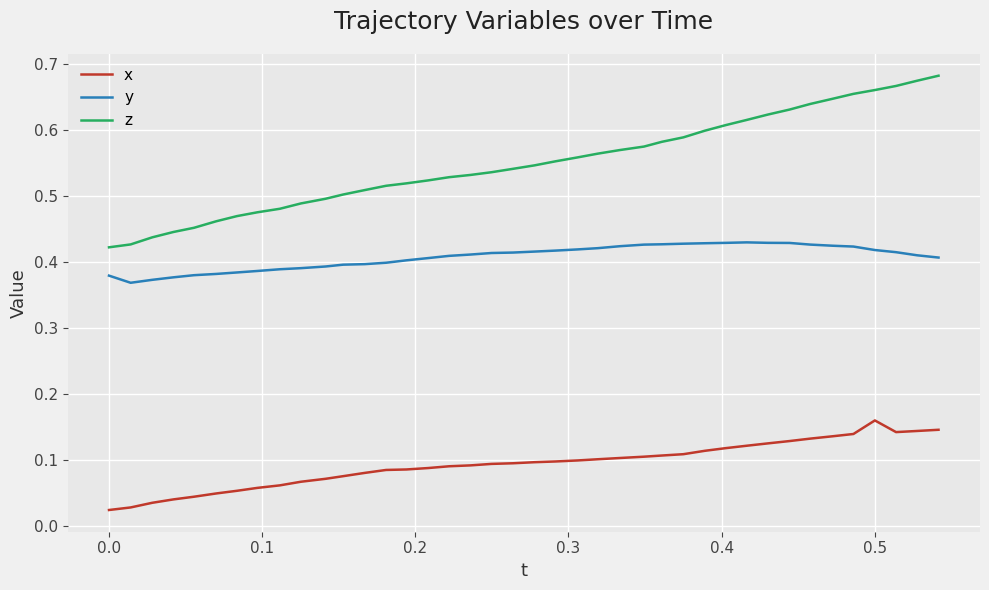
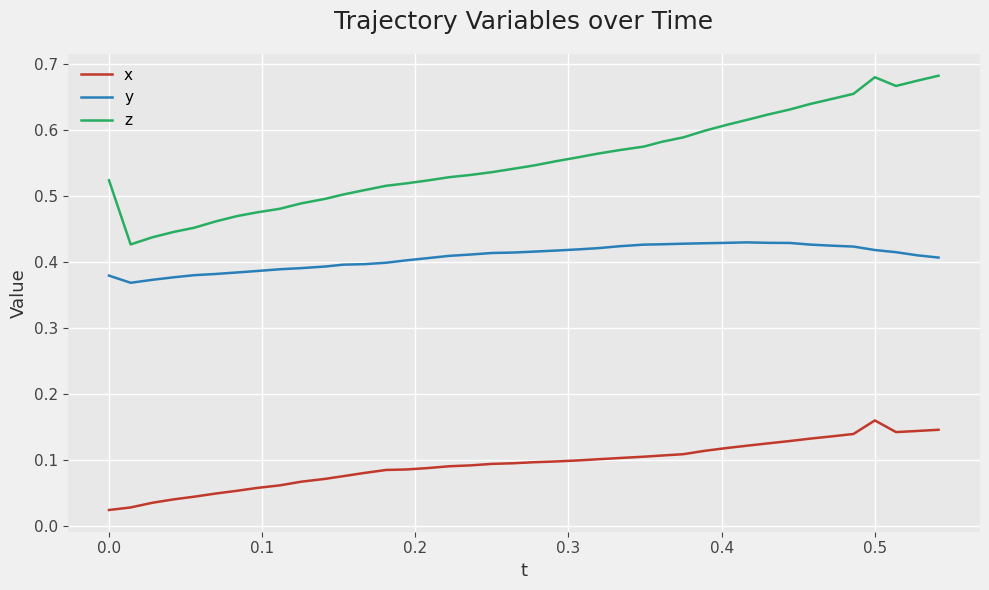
z, 0.0: 0.42 -> 0.52
z, 0.5: 0.66 -> 0.68
